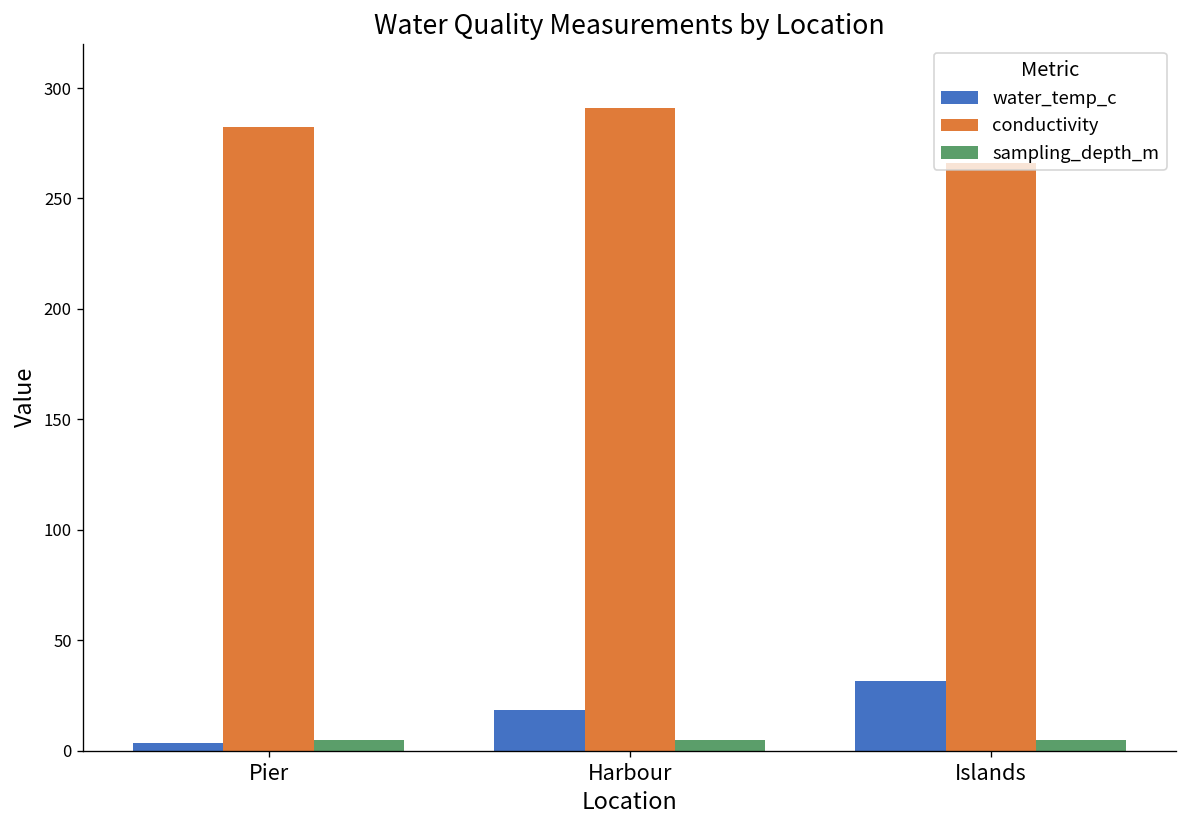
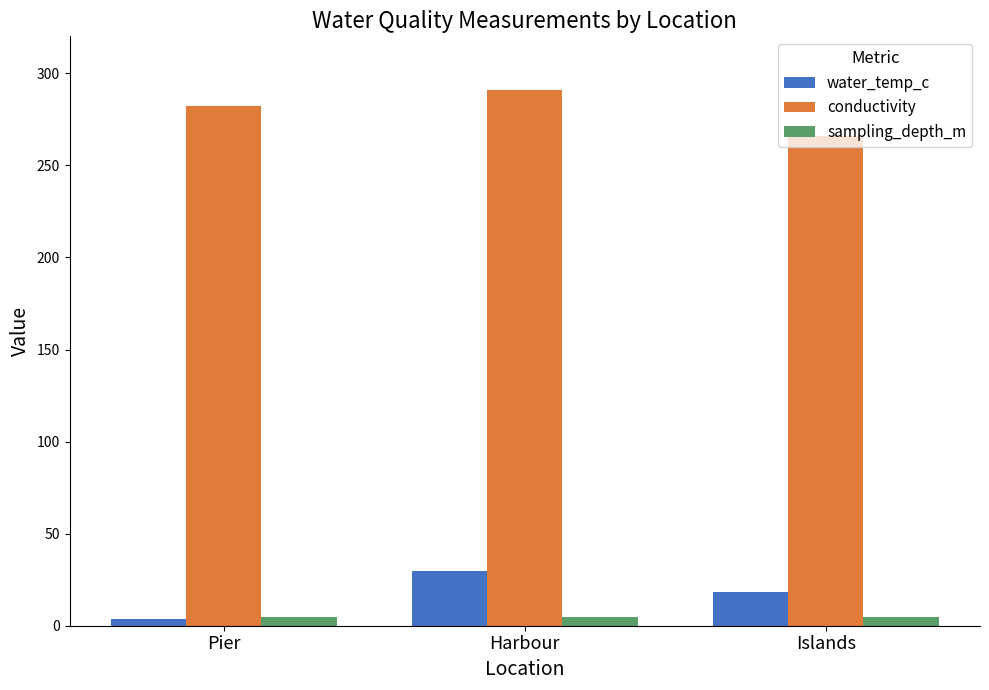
water_temp_c, Harbour: 18 -> 30
water_temp_c, Islands: 31 -> 19
